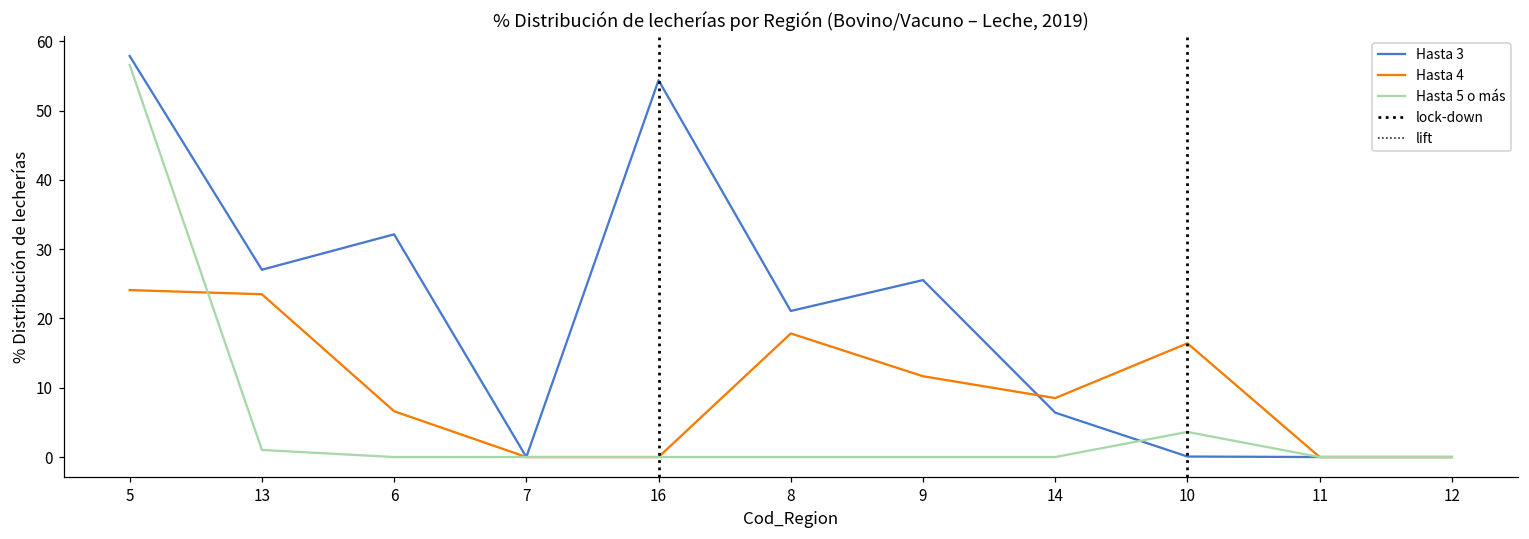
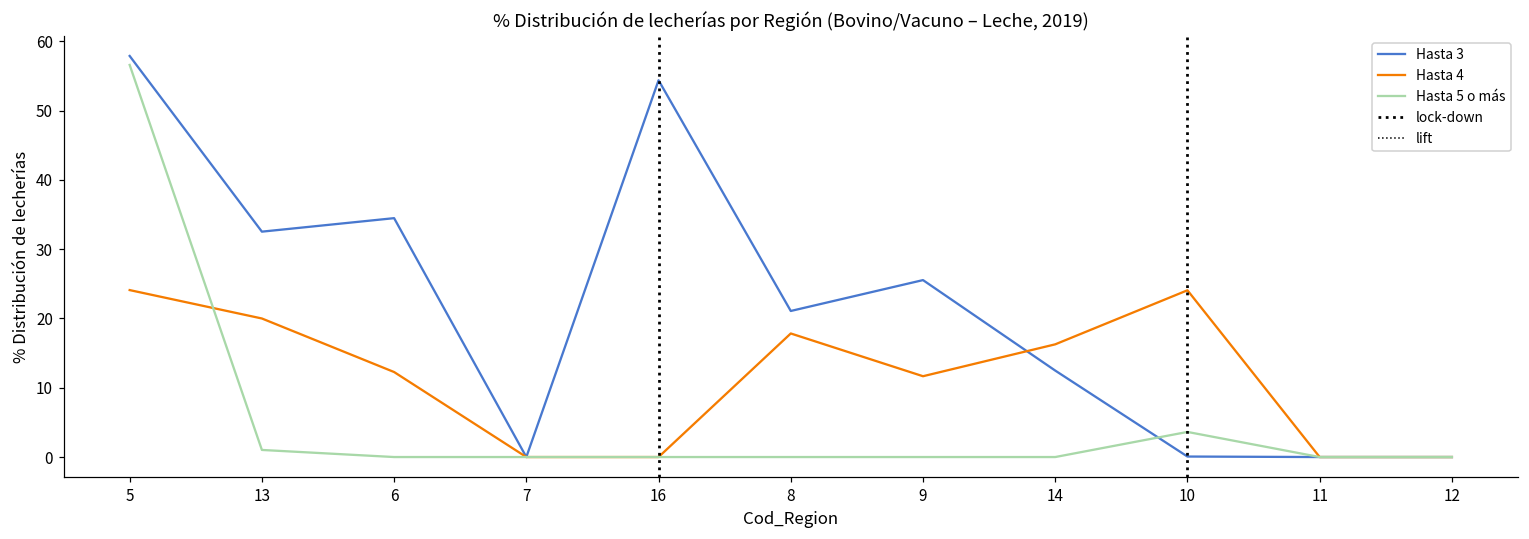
Hasta 3, 13: 27 -> 33
Hasta 4, 13: 24 -> 20
Hasta 3, 6: 32 -> 34
Hasta 4, 6: 7 -> 12
Hasta 3, 14: 6 -> 12
Hasta 4, 14: 9 -> 16
Hasta 4, 10: 16 -> 24
